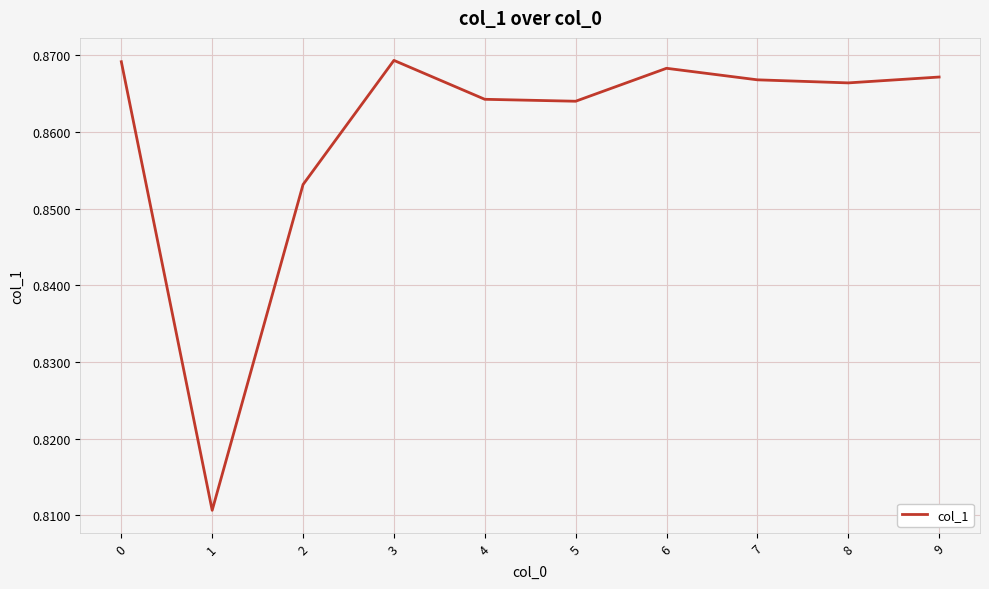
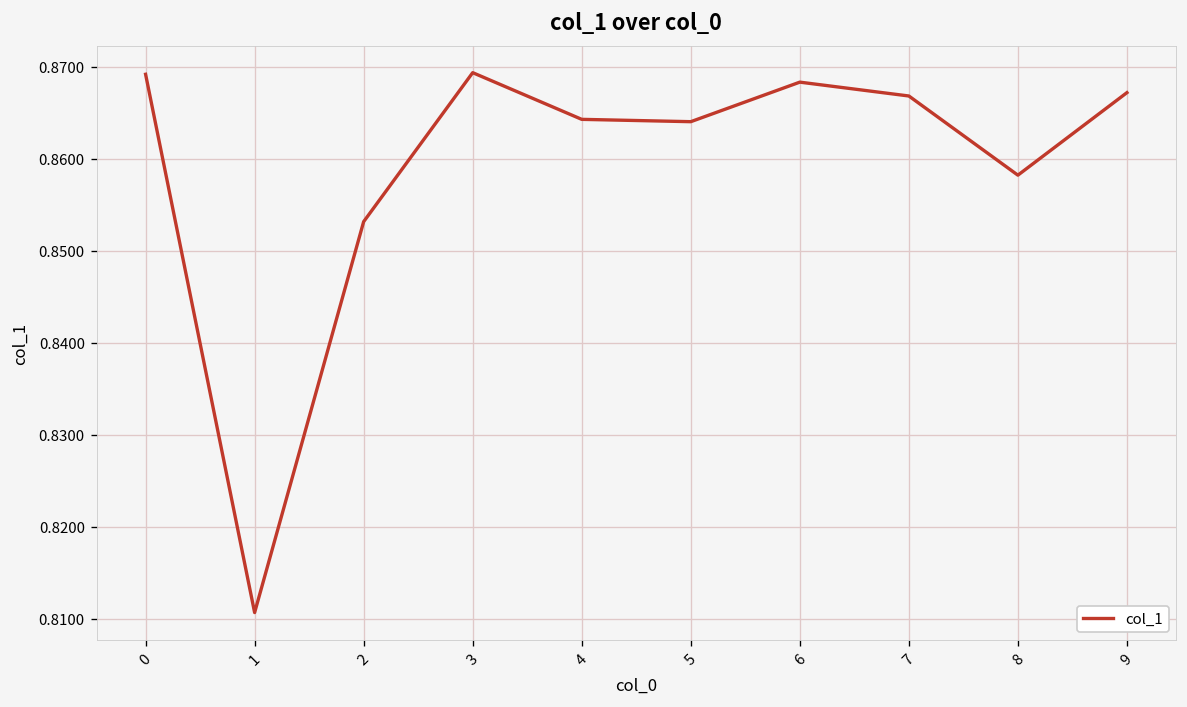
8: 0.866 -> 0.858
